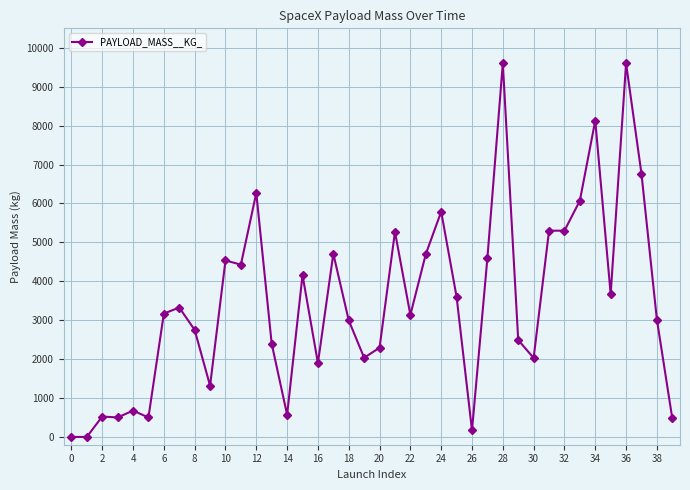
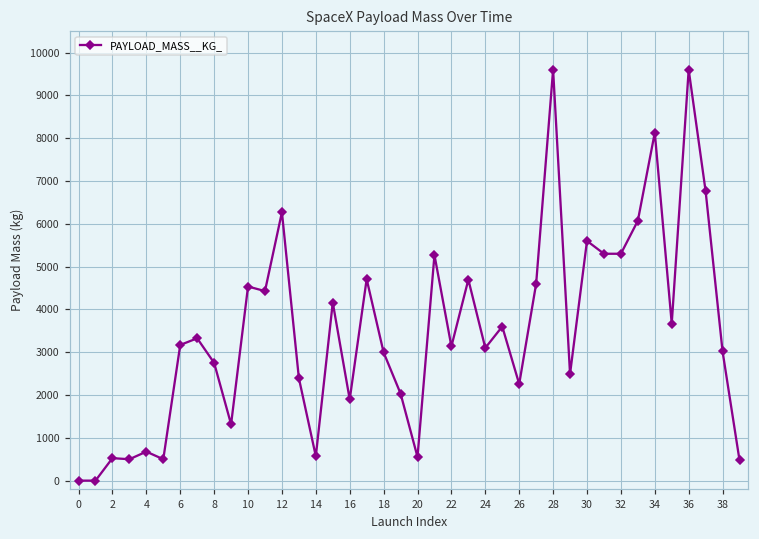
20: 2300 -> 600
24: 5800 -> 3100
26: 200 -> 2300
30: 2000 -> 5600
